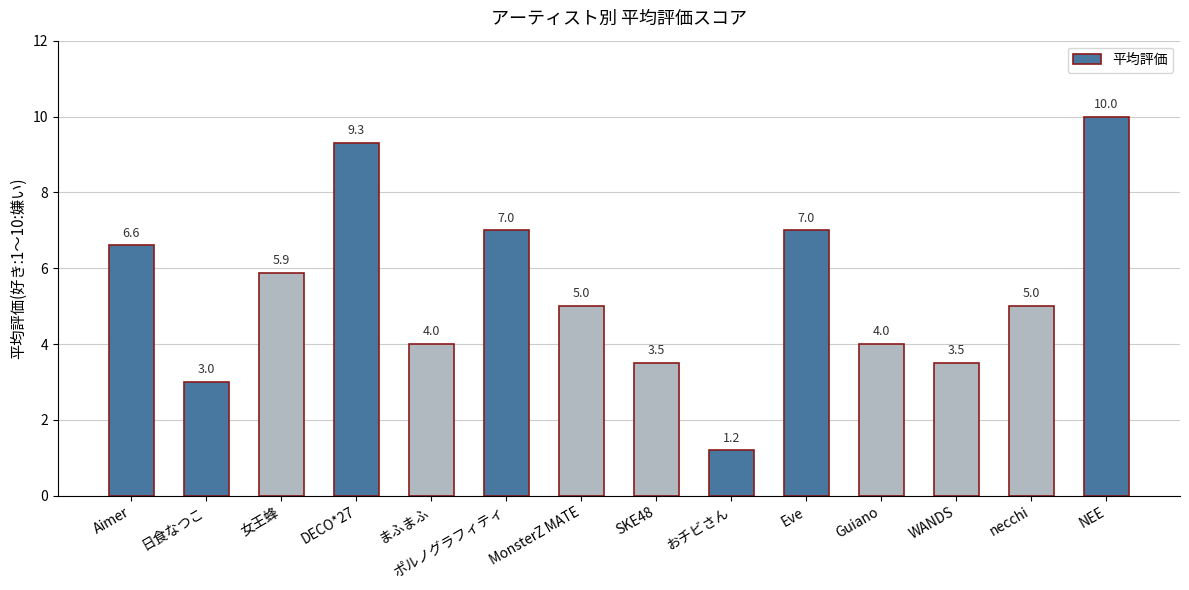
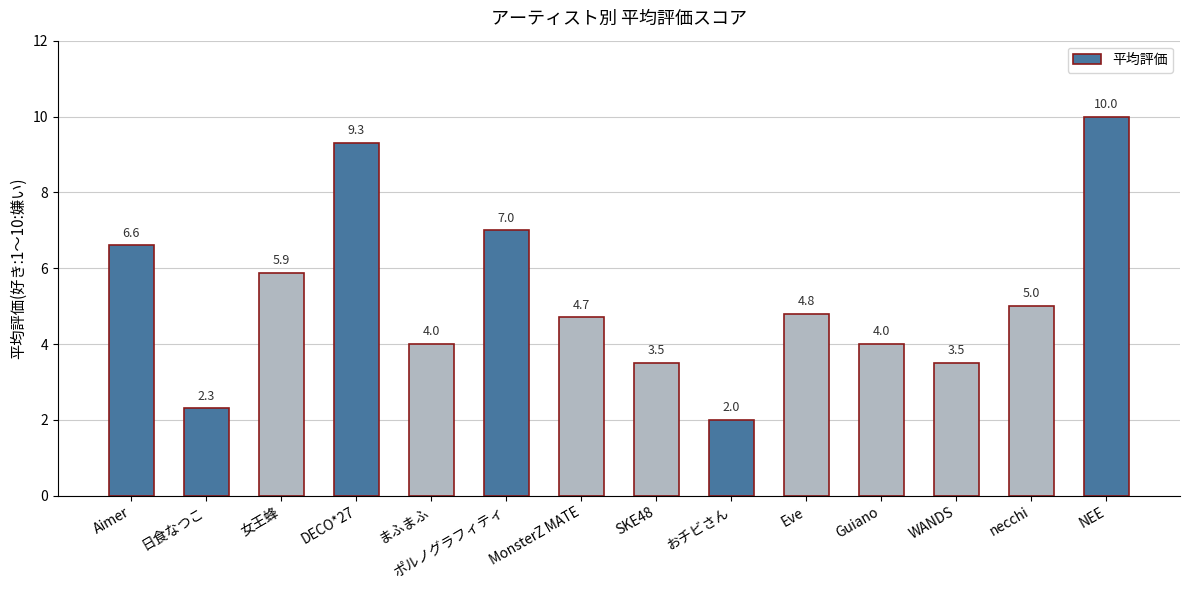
日食なつこ: 3.0 -> 2.3
MonsterZ MATE: 5.0 -> 4.7
おチビさん: 1.2 -> 2.0
Eve: 7.0 -> 4.8
